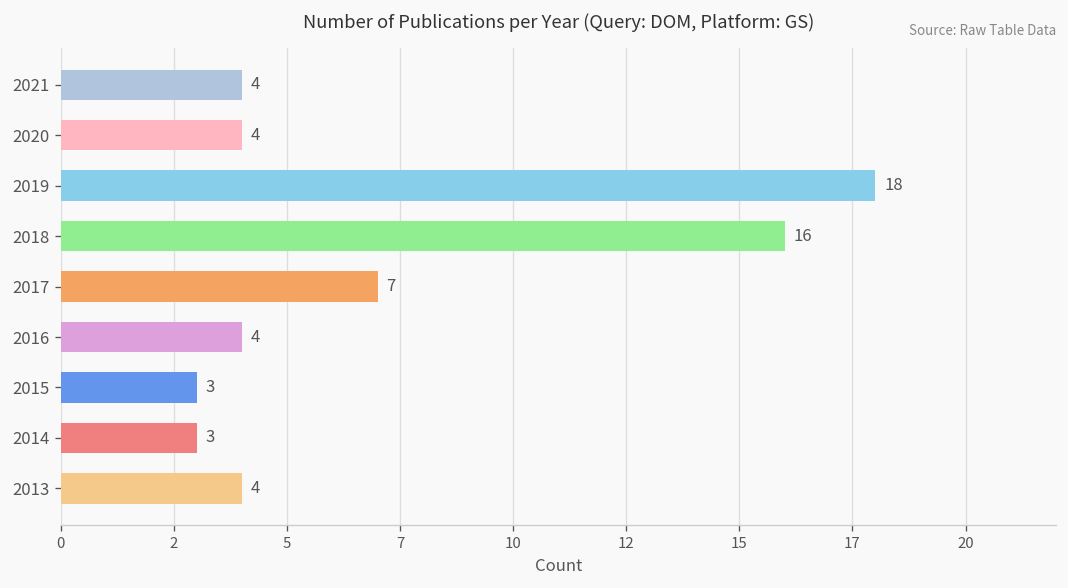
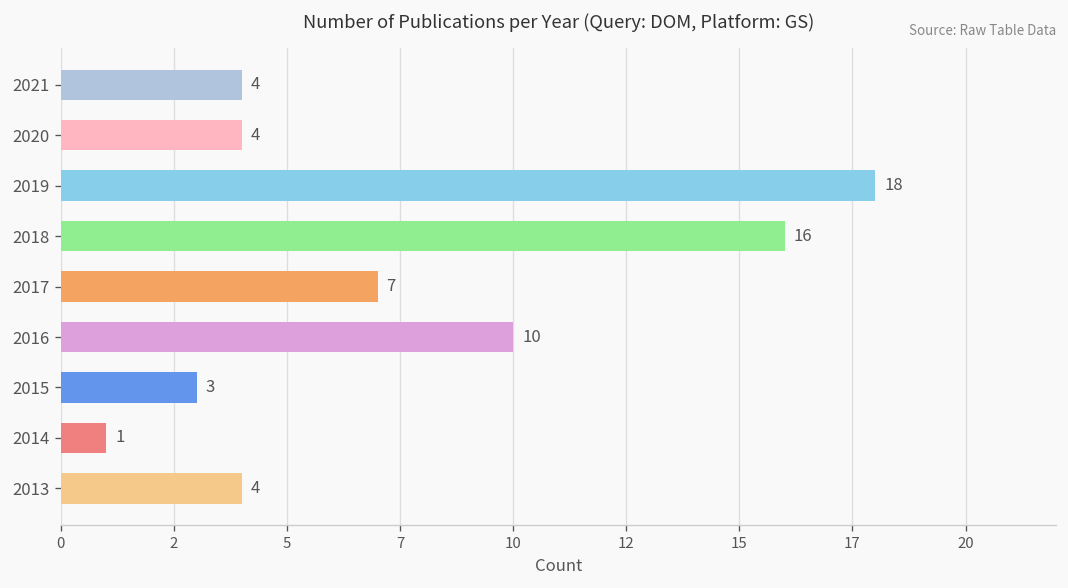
2016: 4 -> 10
2014: 3 -> 1
